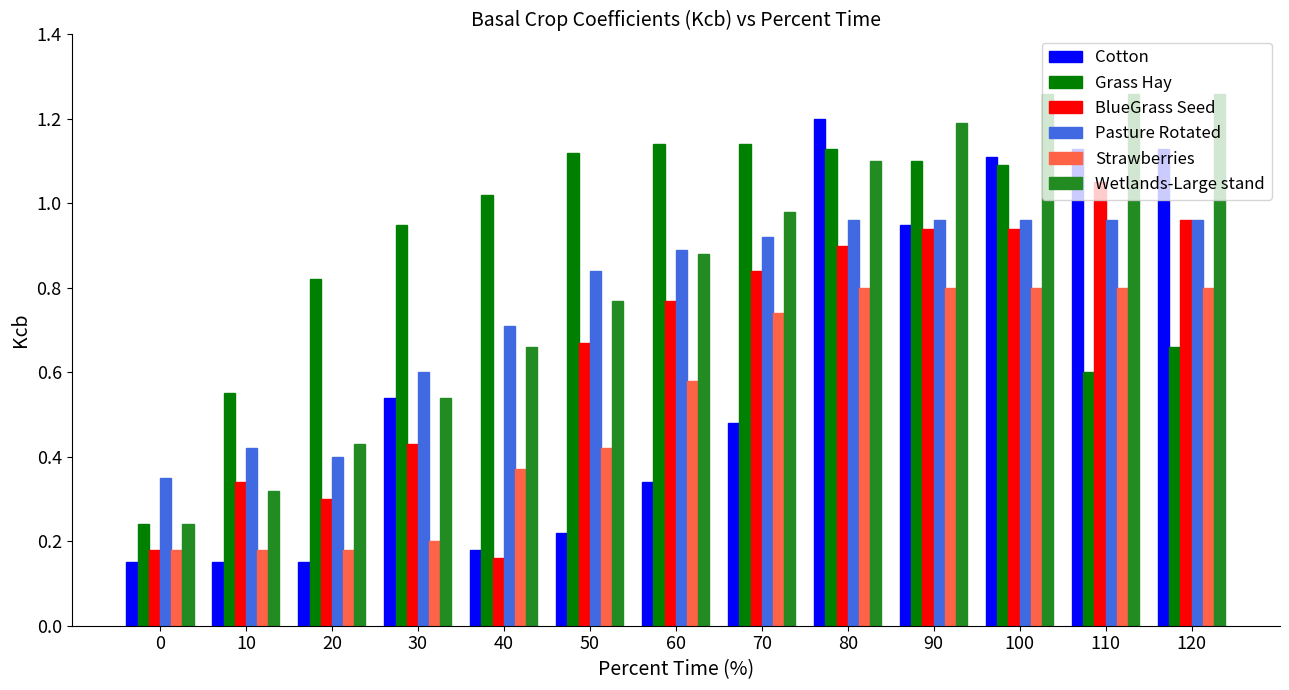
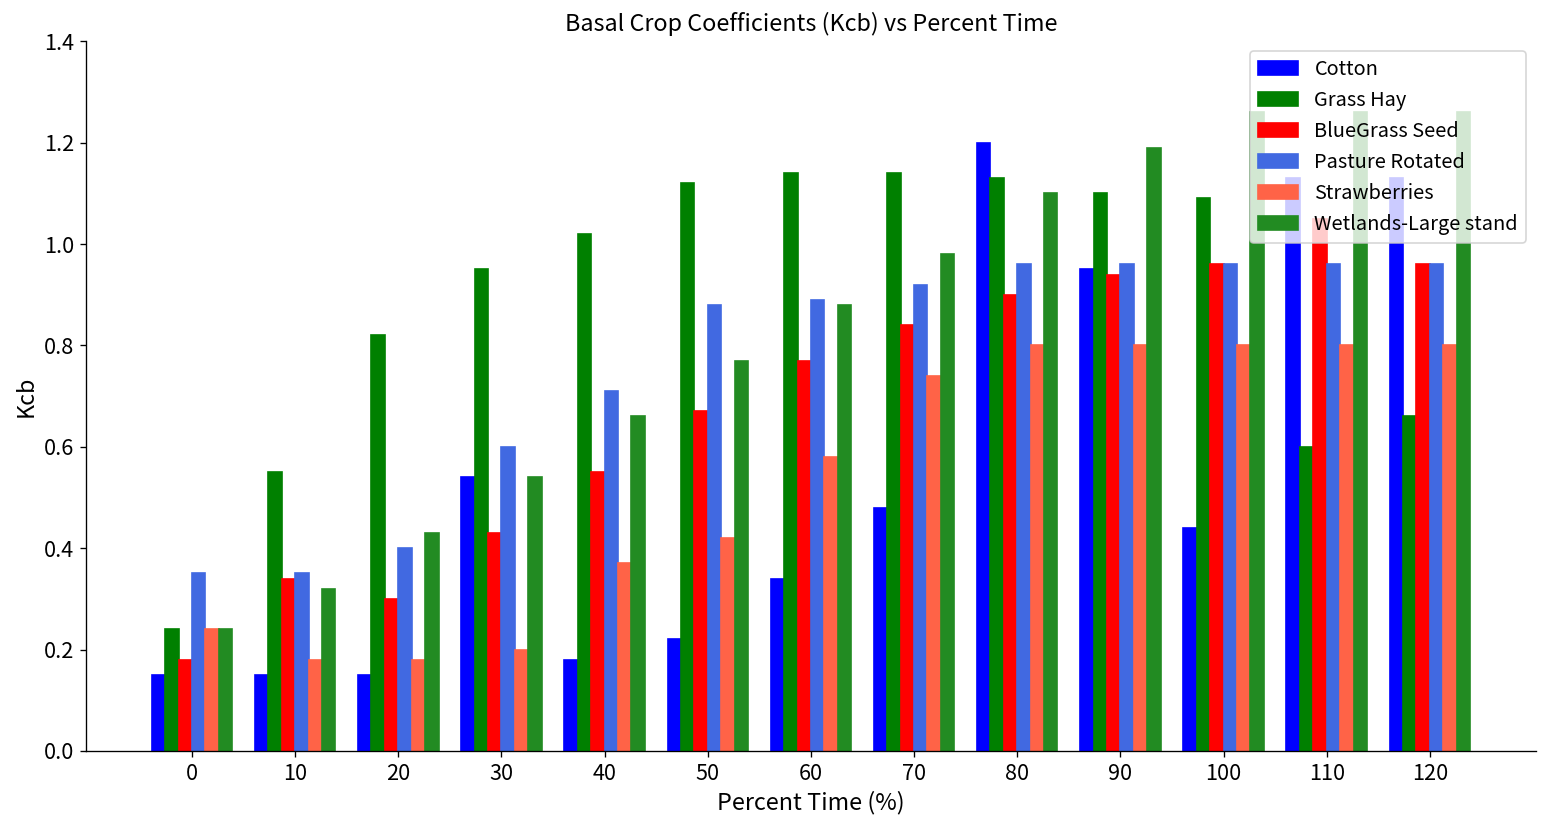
Strawberries, 0: 0.18 -> 0.24
Pasture Rotated, 10: 0.42 -> 0.35
BlueGrass Seed, 40: 0.16 -> 0.55
Pasture Rotated, 50: 0.84 -> 0.88
Cotton, 100: 1.11 -> 0.44
BlueGrass Seed, 100: 0.94 -> 0.96
